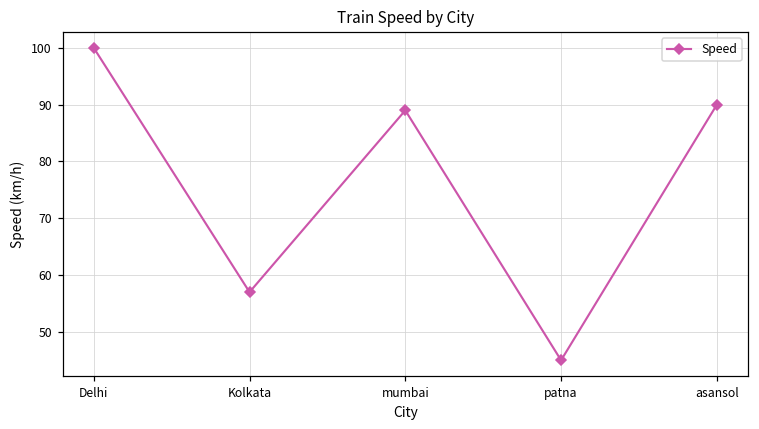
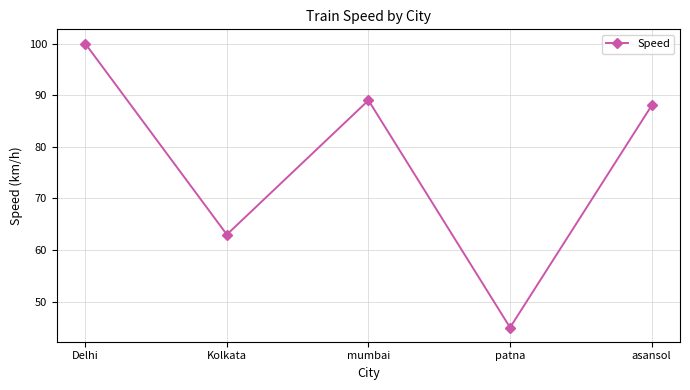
Kolkata: 57 -> 63
asansol: 90 -> 88
